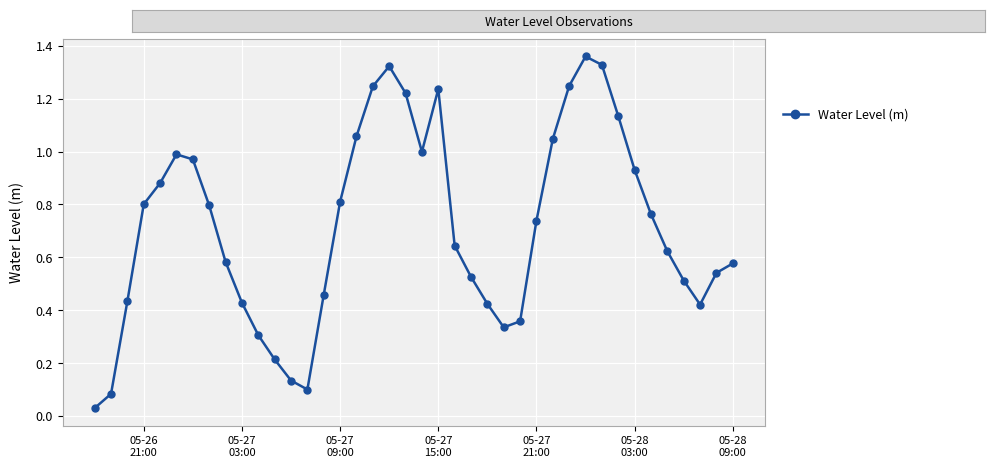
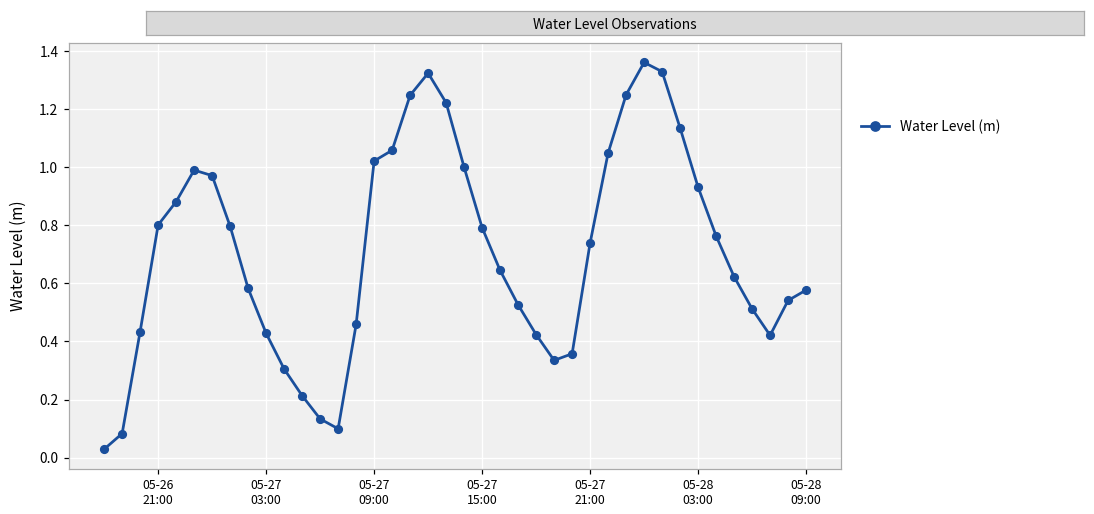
05-27 09:00: 0.81 -> 1.02
05-27 15:00: 1.24 -> 0.79
